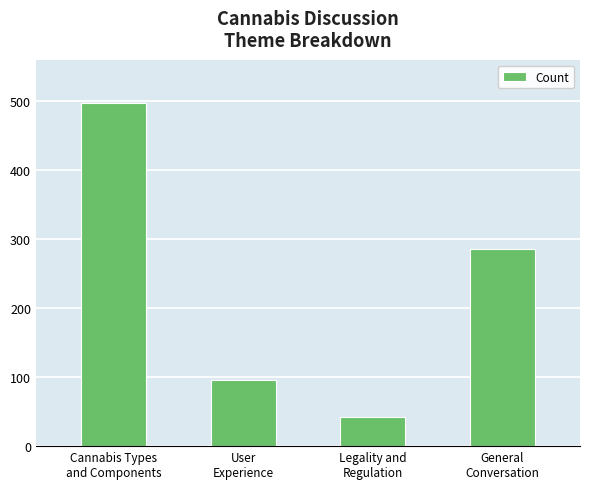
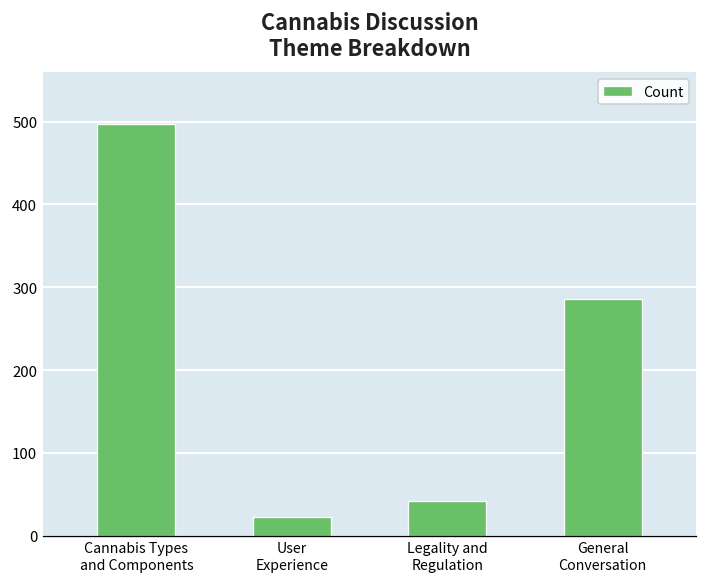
User Experience: 100 -> 20
